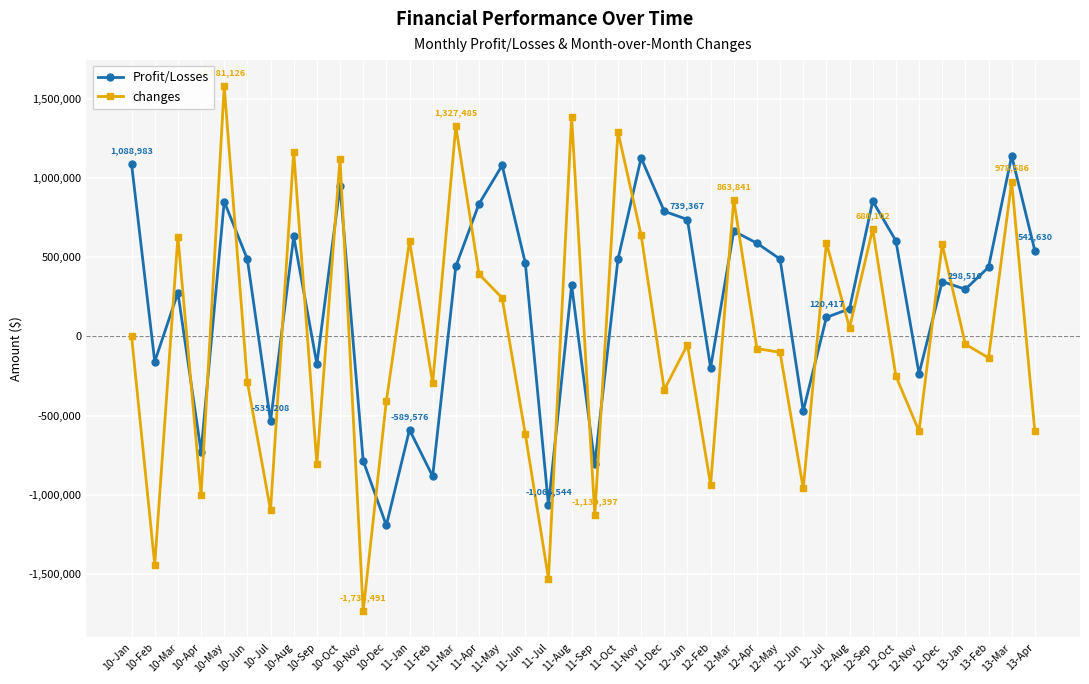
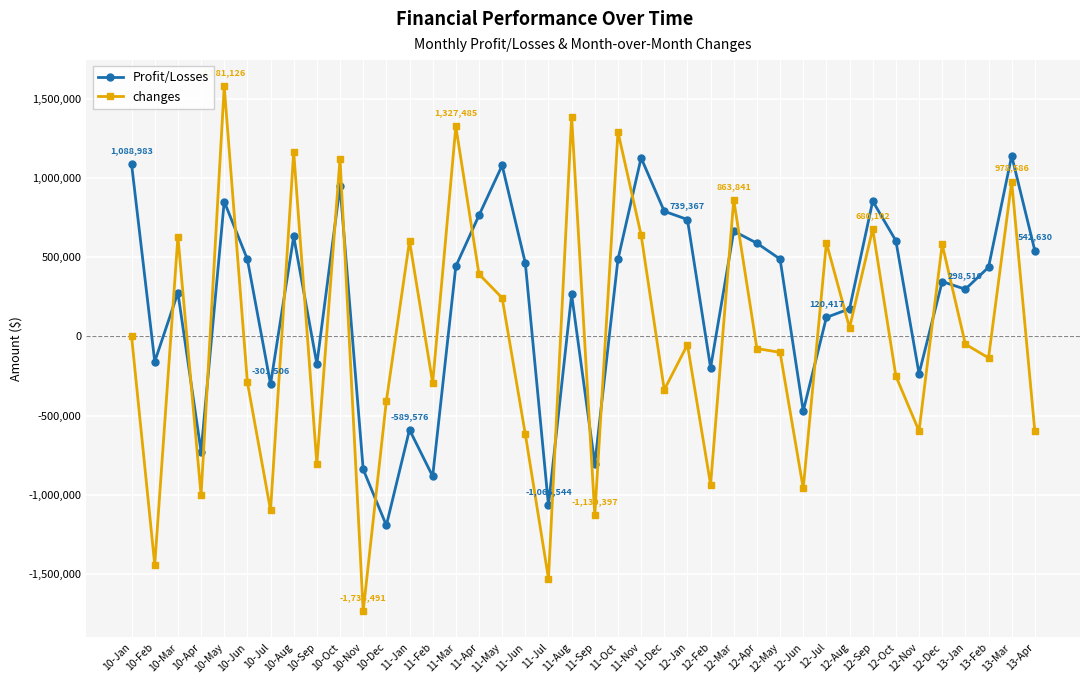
Profit/Losses, 10-Jul: -535,208 -> -301,506
Profit/Losses, 10-Nov: -790,000 -> -840,000
Profit/Losses, 11-Apr: 840,000 -> 770,000
Profit/Losses, 11-Aug: 320,000 -> 270,000
